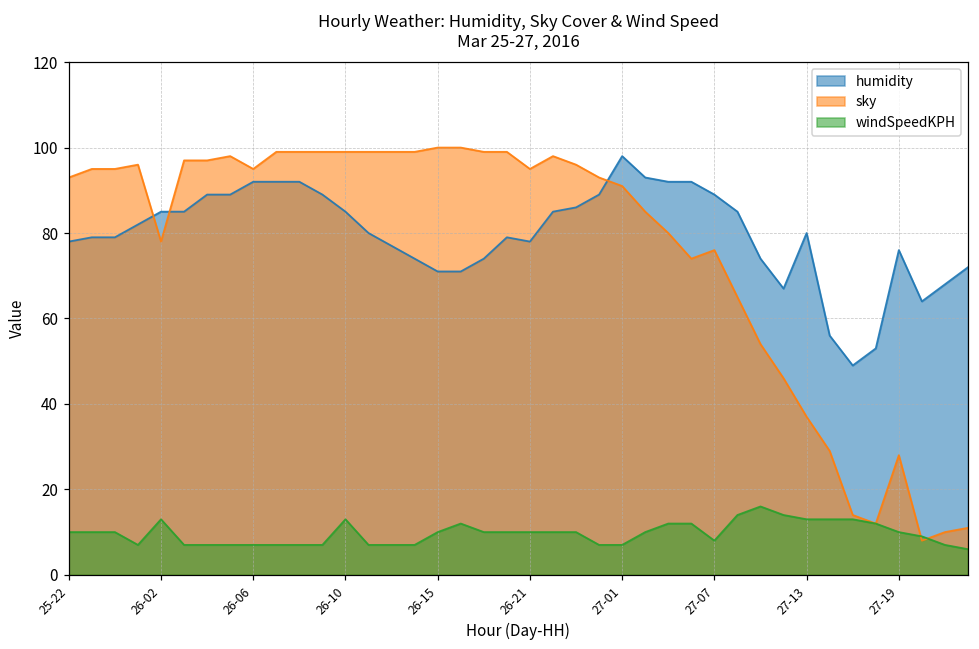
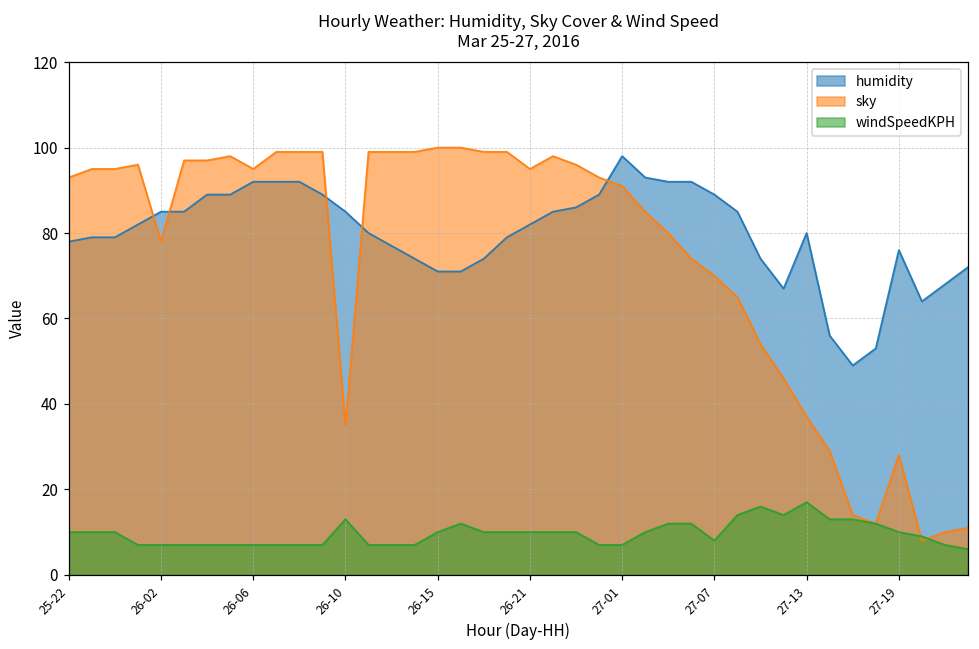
windSpeedKPH, 26-02: 13 -> 7
sky, 26-10: 99 -> 35
humidity, 26-21: 78 -> 82
sky, 27-07: 76 -> 70
windSpeedKPH, 27-13: 13 -> 17
